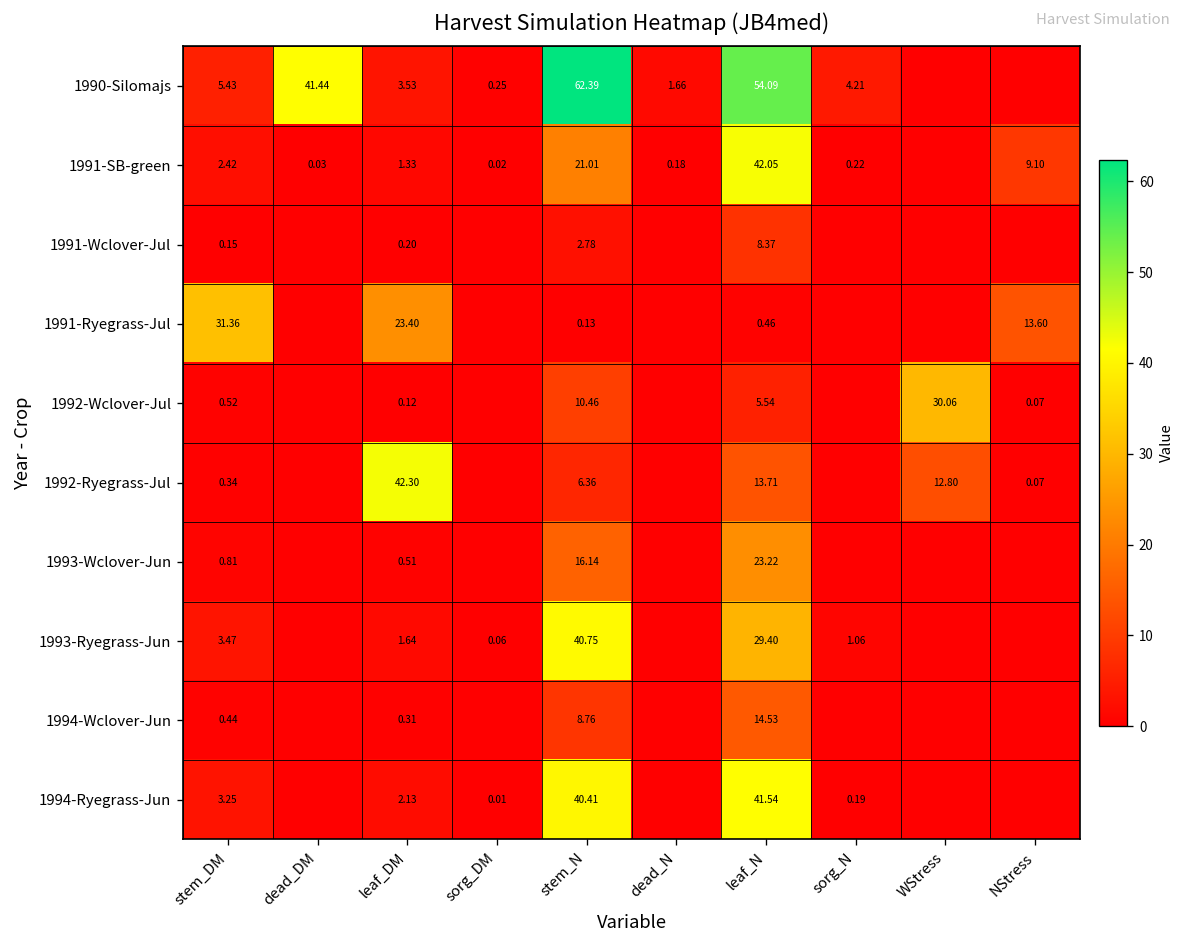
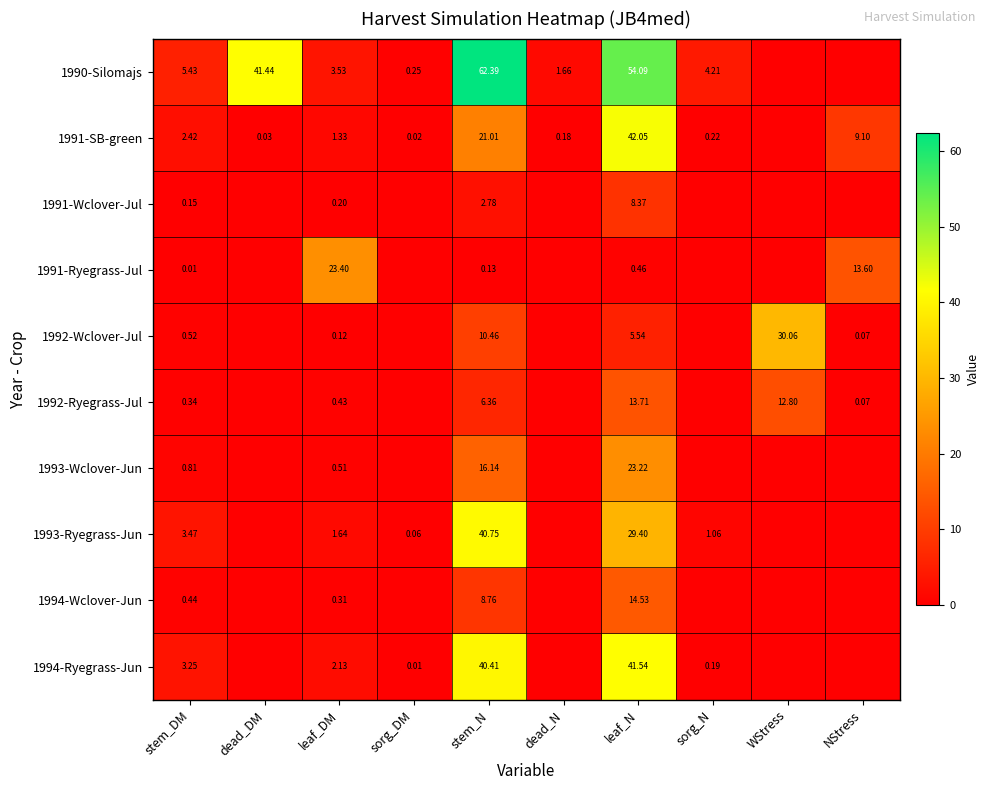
1991-Ryegrass-Jul, stem_DM: 31.36 -> 0.01
1992-Ryegrass-Jul, leaf_DM: 42.30 -> 0.43
